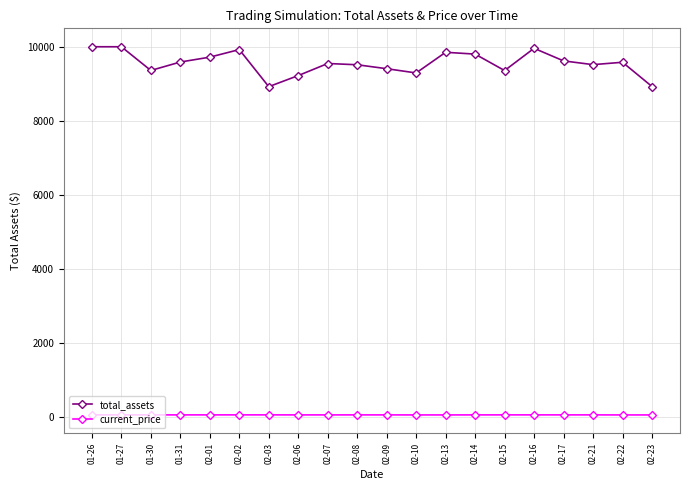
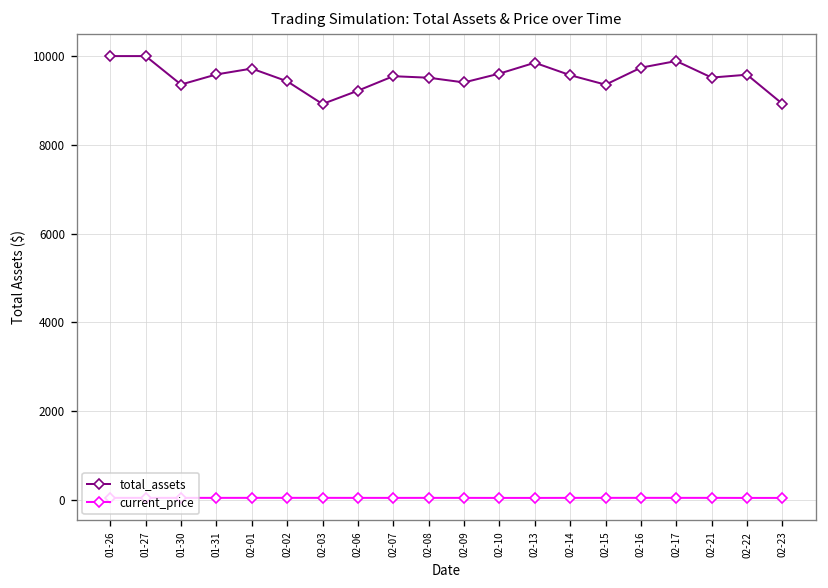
total_assets, 02-02: 9900 -> 9400
total_assets, 02-10: 9300 -> 9600
total_assets, 02-14: 9800 -> 9600
total_assets, 02-16: 10000 -> 9700
total_assets, 02-17: 9600 -> 9900
